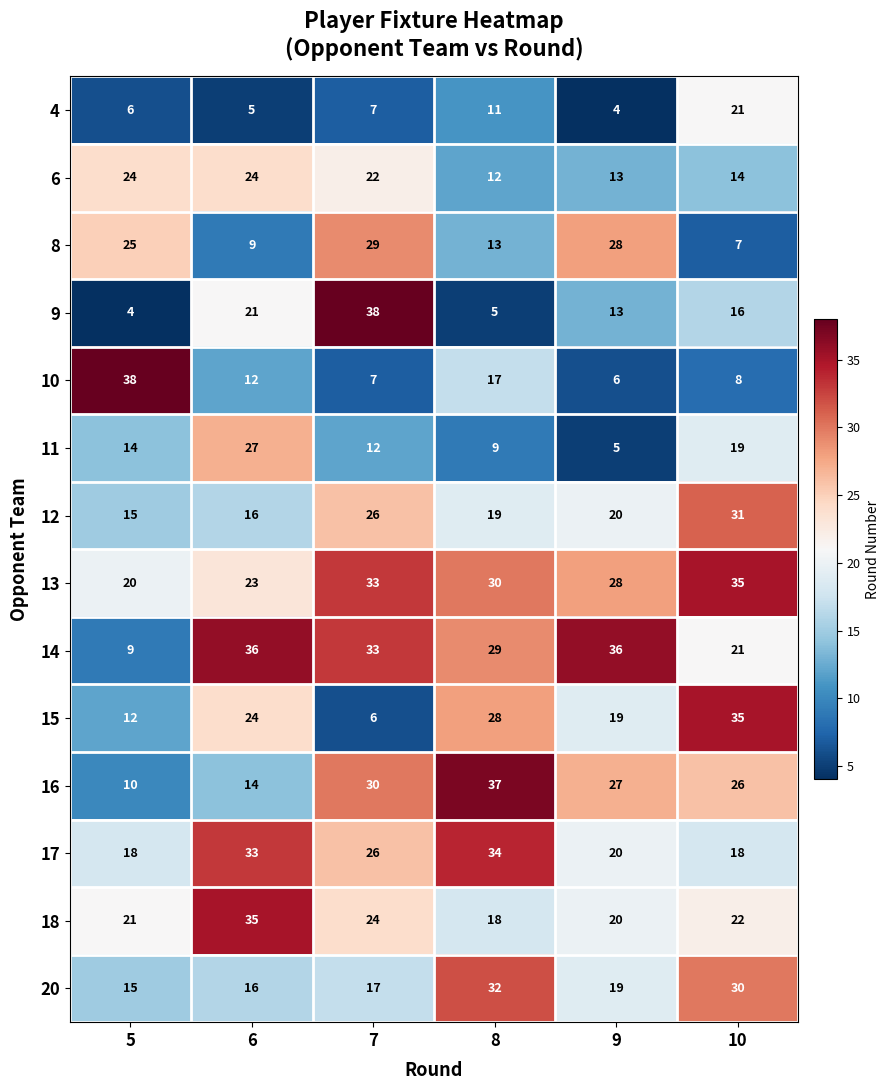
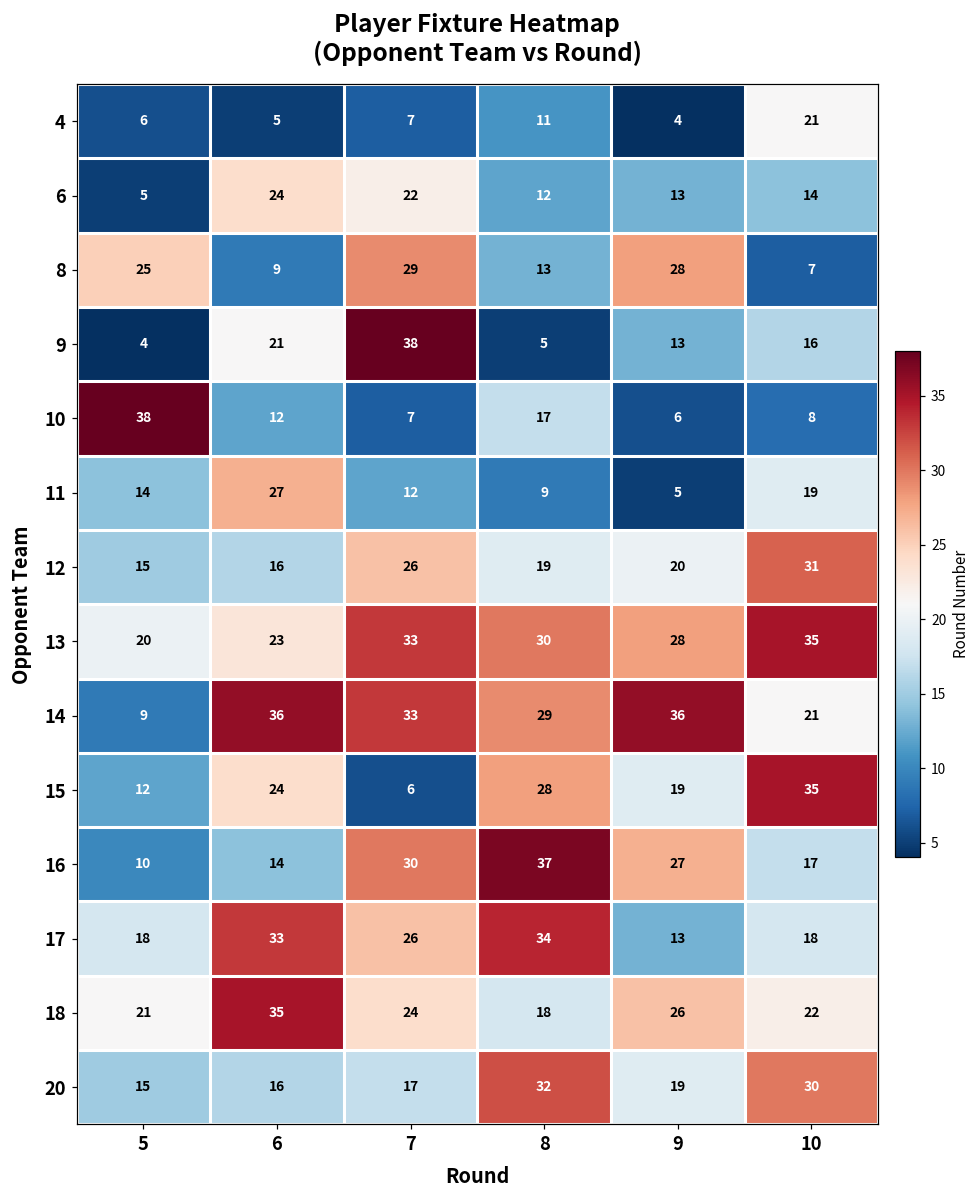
6, 5: 24 -> 5
16, 10: 26 -> 17
17, 9: 20 -> 13
18, 9: 20 -> 26
